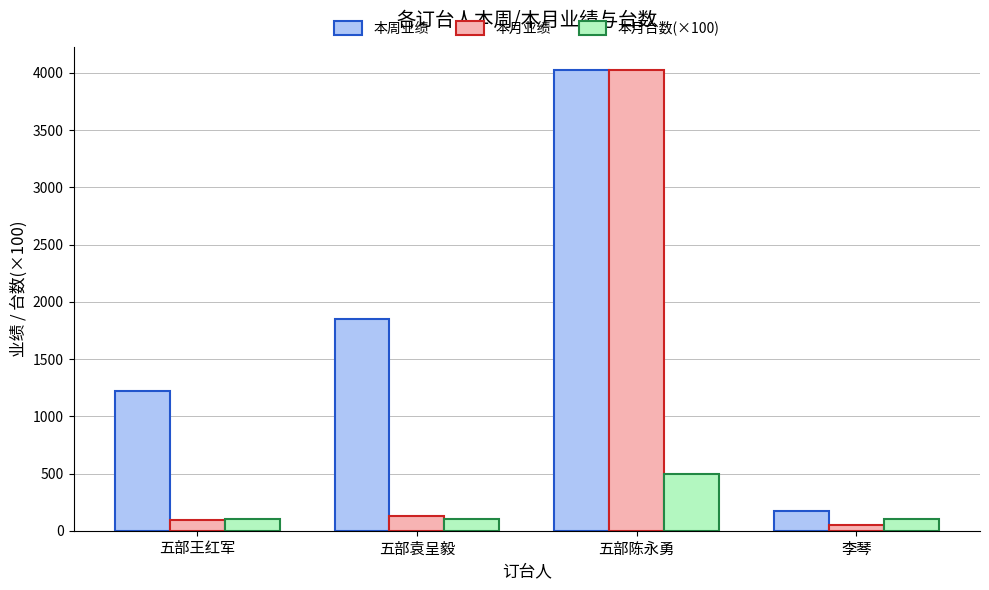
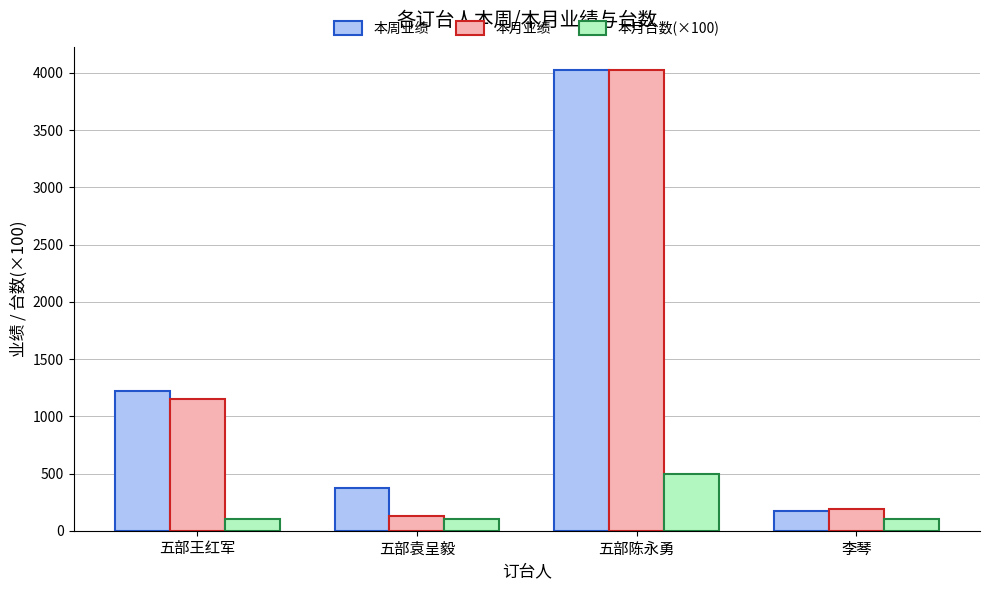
本月业绩, 五部王红军: 100 -> 1160
本周业绩, 五部袁呈毅: 1850 -> 370
本月业绩, 李琴: 50 -> 190
